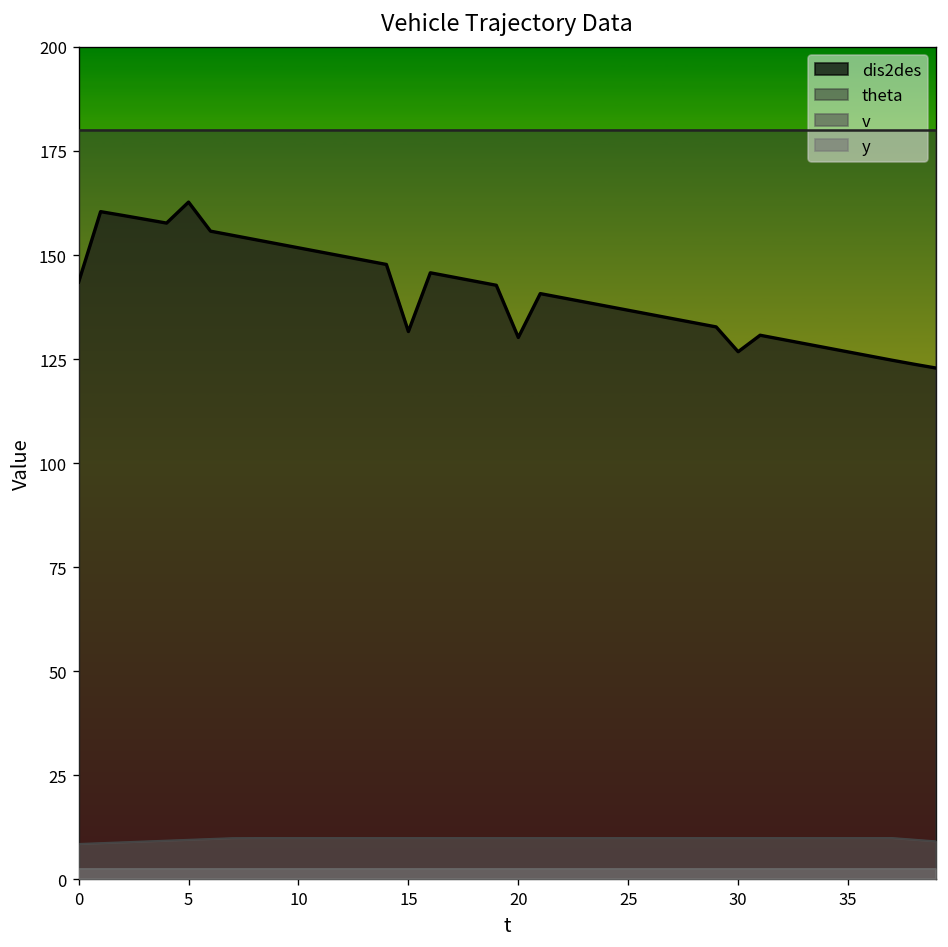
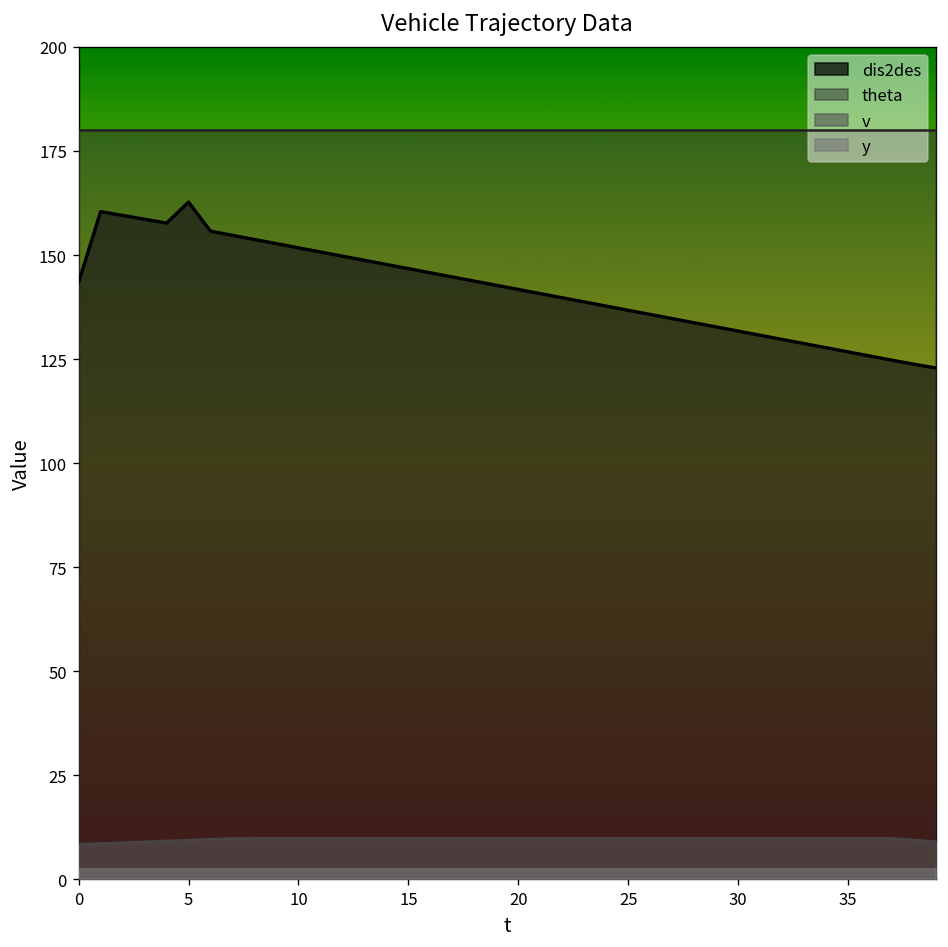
dis2des, 15: 132 -> 147
dis2des, 20: 130 -> 142
dis2des, 30: 127 -> 132
